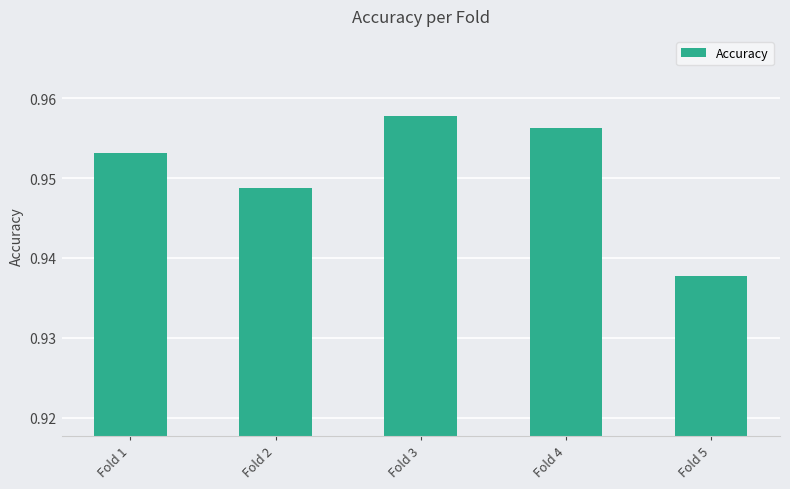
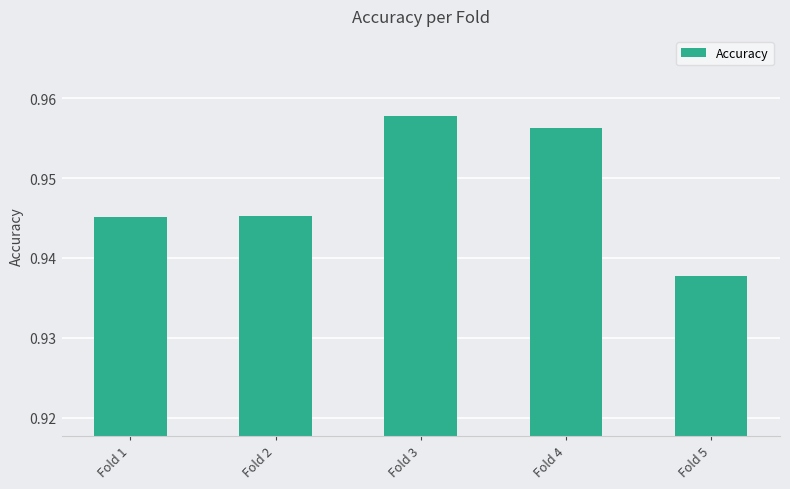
Fold 1: 0.953 -> 0.945
Fold 2: 0.949 -> 0.945
